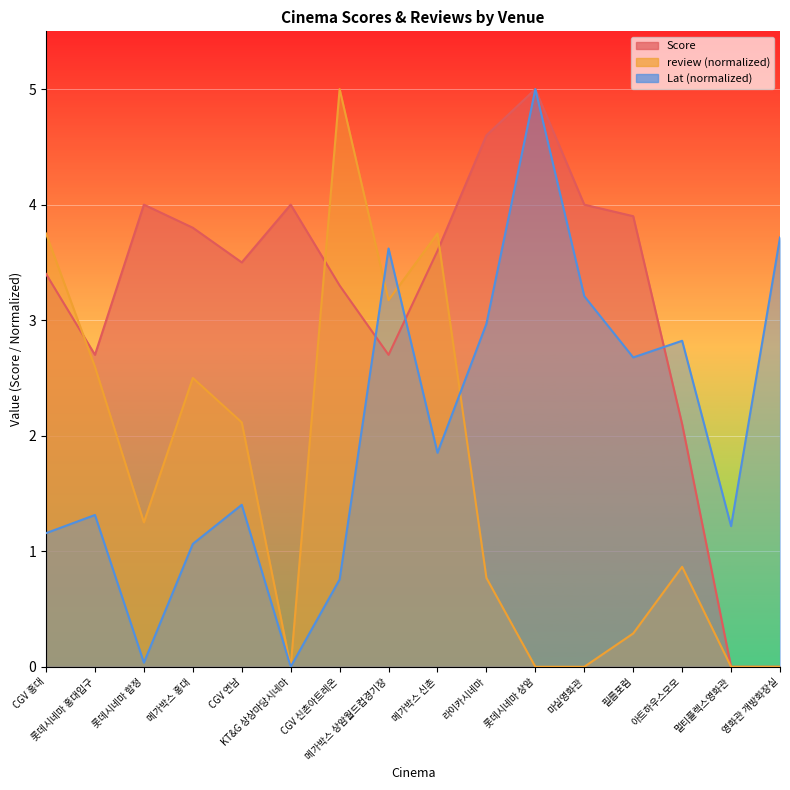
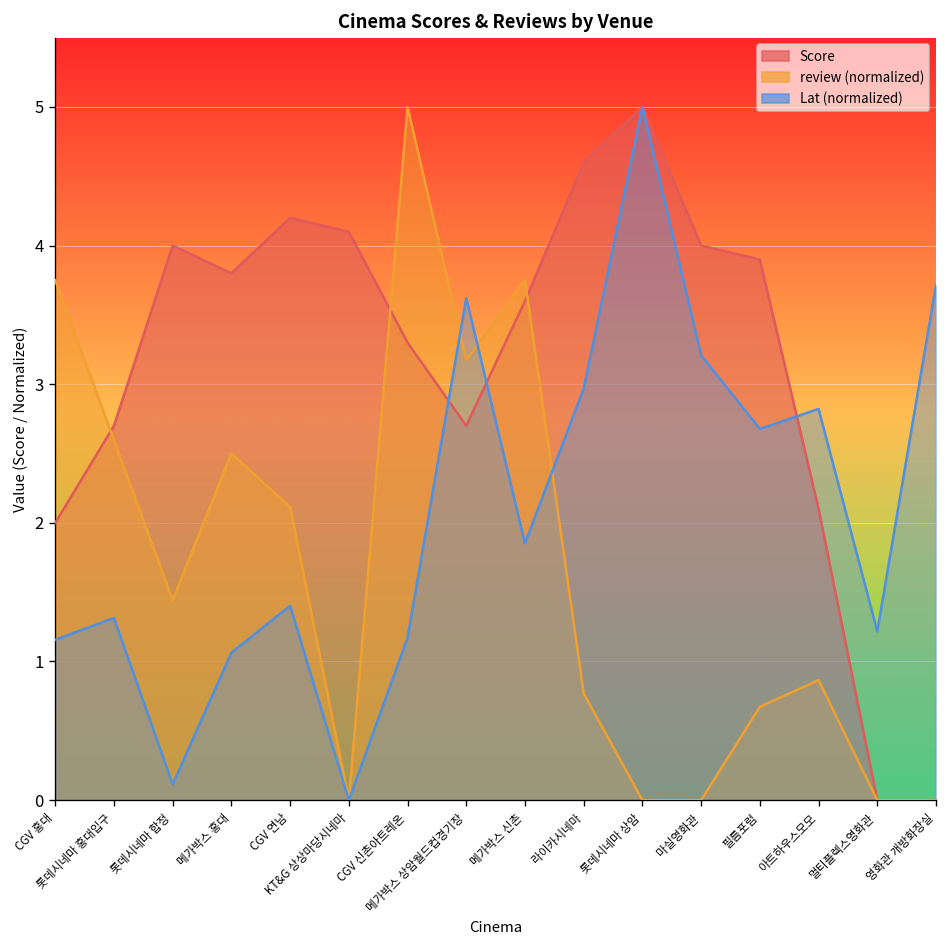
Score, CGV 홍대: 3.4 -> 2.0
review (normalized), 롯데시네마 합정: 1.25 -> 1.44
Lat (normalized), 롯데시네마 합정: 0.04 -> 0.11
Score, CGV 연남: 3.5 -> 4.2
Score, KT&G 상상마당시네마: 4.0 -> 4.1
Lat (normalized), CGV 신촌아트레온: 0.76 -> 1.17
review (normalized), 필름포럼: 0.29 -> 0.67
